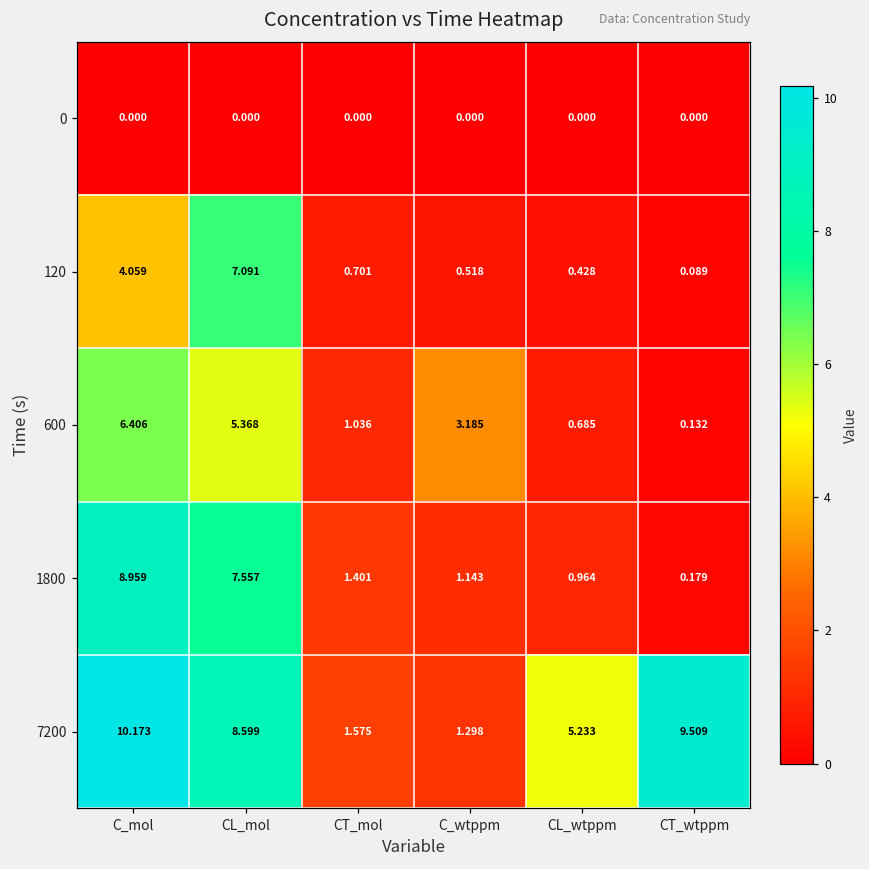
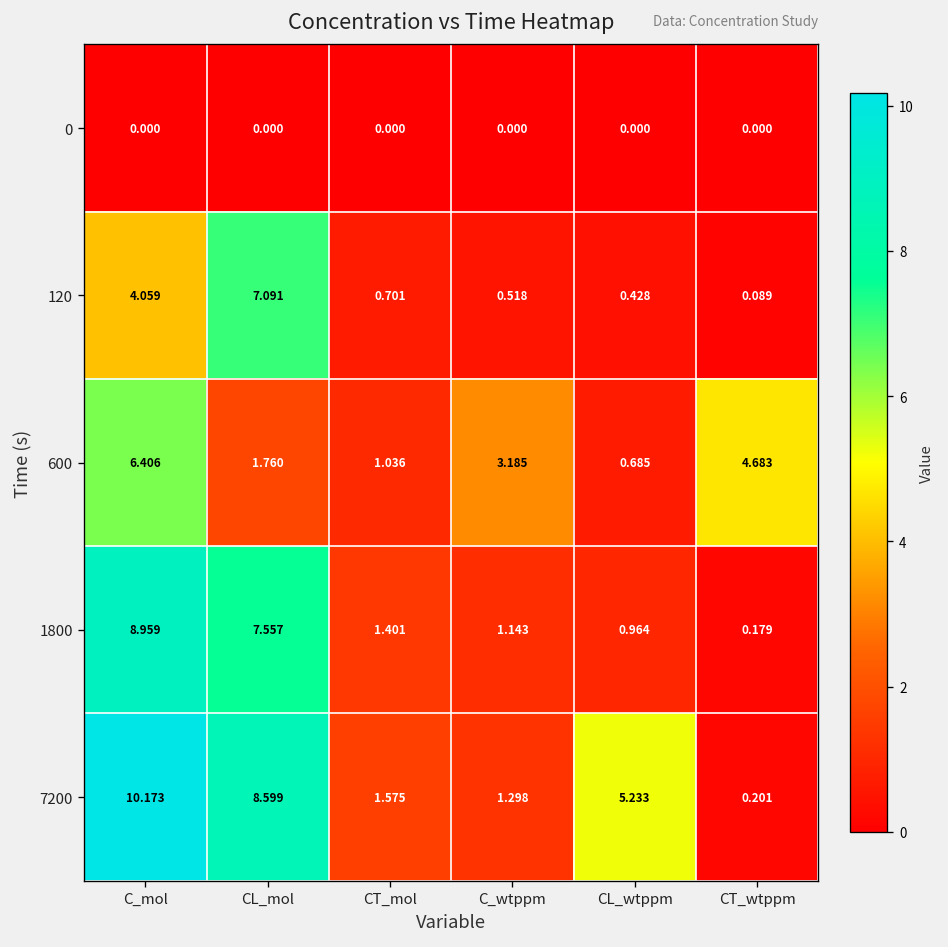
600, CL_mol: 5.368 -> 1.760
600, CT_wtppm: 0.132 -> 4.683
7200, CT_wtppm: 9.509 -> 0.201
